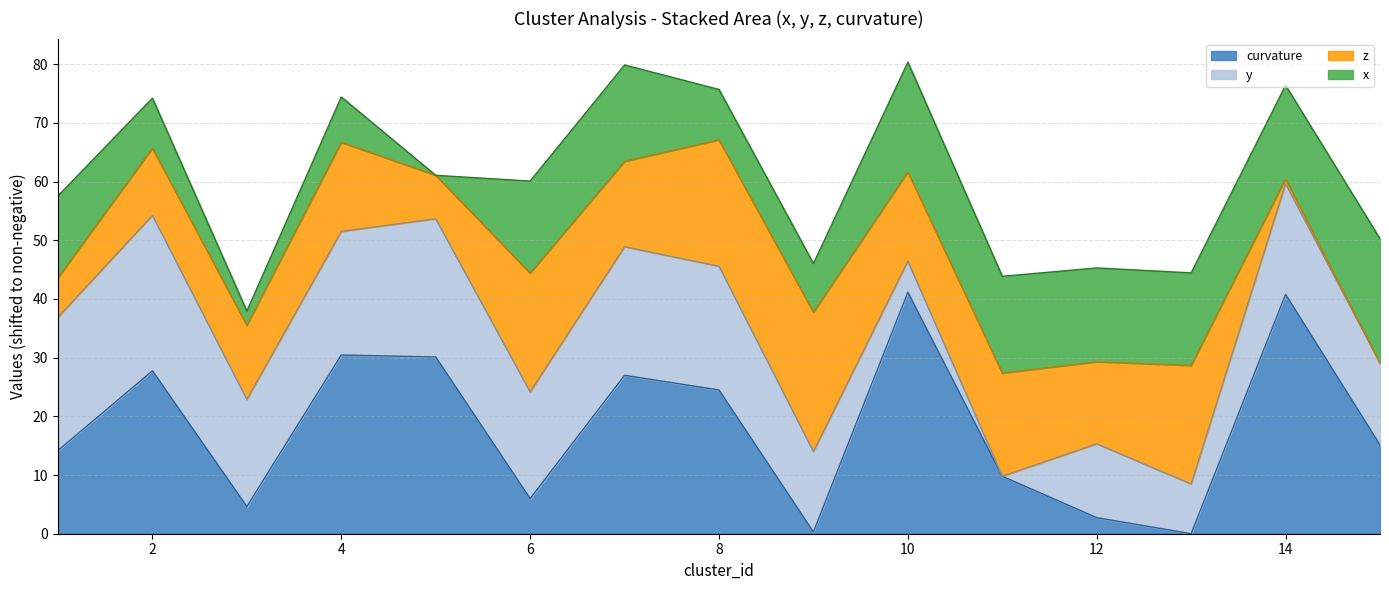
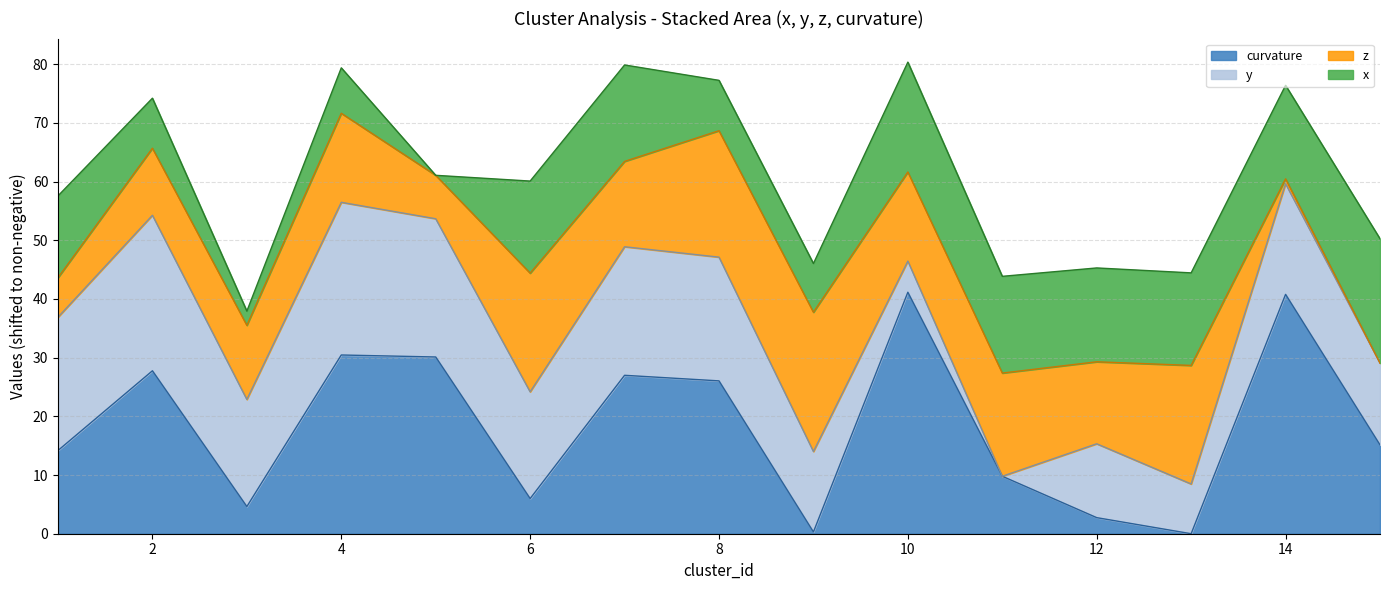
y, 4: 21 -> 26
curvature, 8: 24 -> 26
